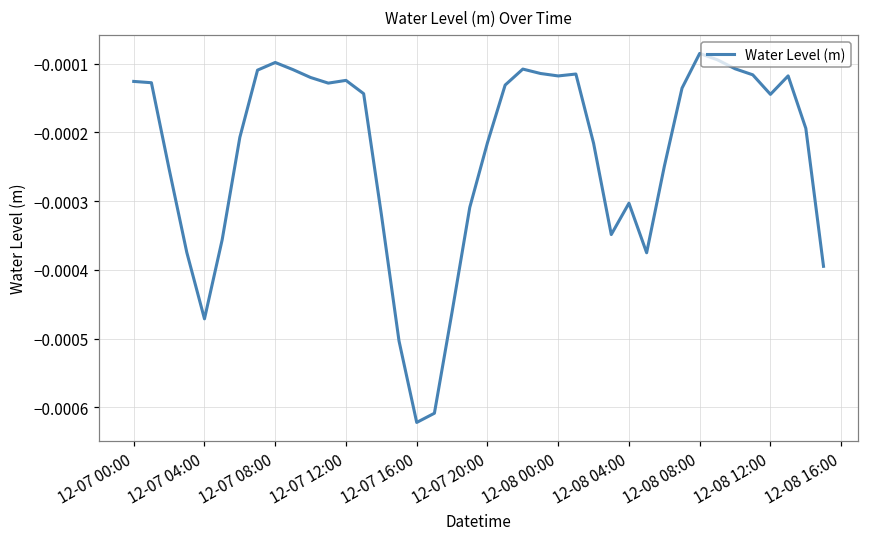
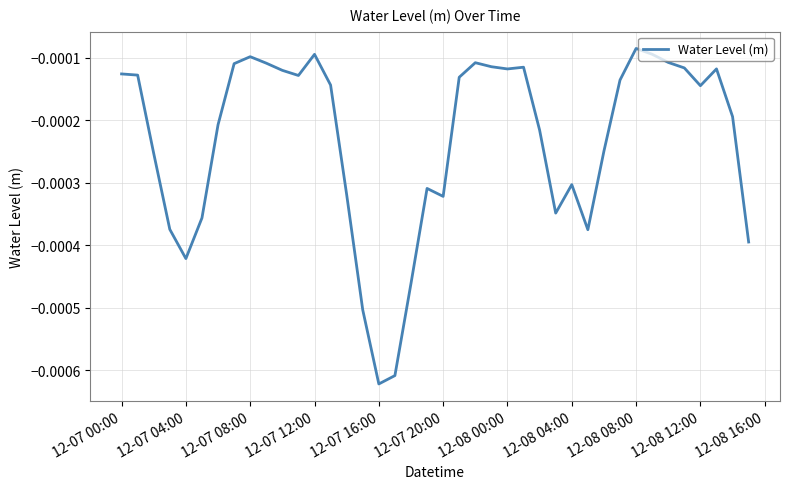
12-07 04:00: -0.00047 -> -0.00042
12-07 12:00: -0.00012 -> -0.00009
12-07 20:00: -0.00021 -> -0.00032
